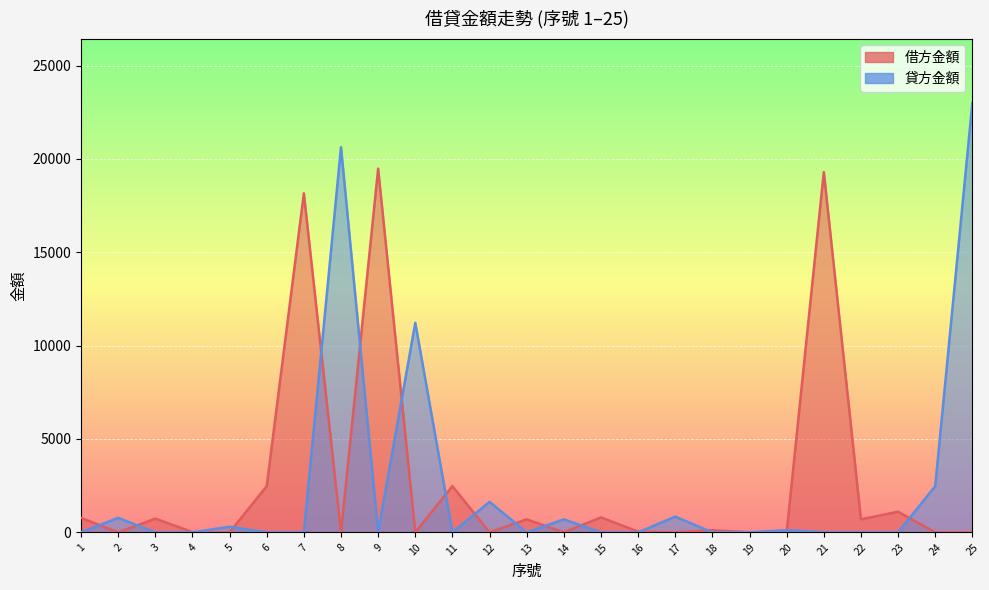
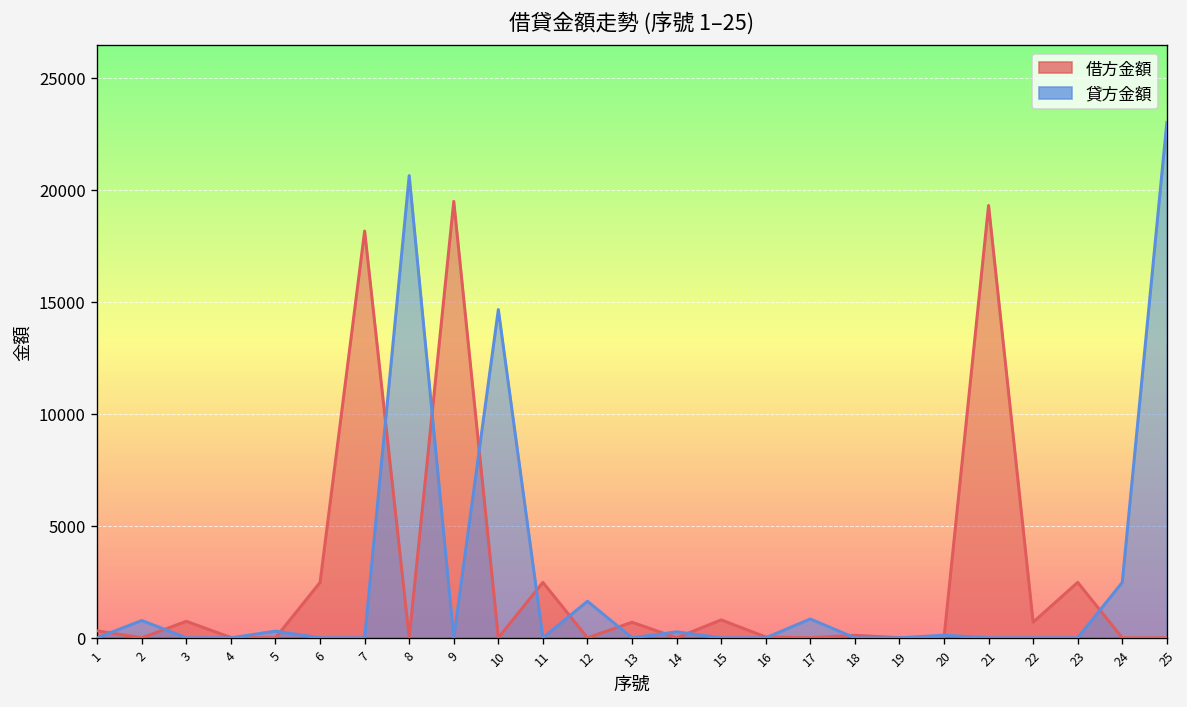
借方金額, 1: 800 -> 300
貸方金額, 10: 11200 -> 14700
貸方金額, 14: 700 -> 300
借方金額, 23: 1100 -> 2500
